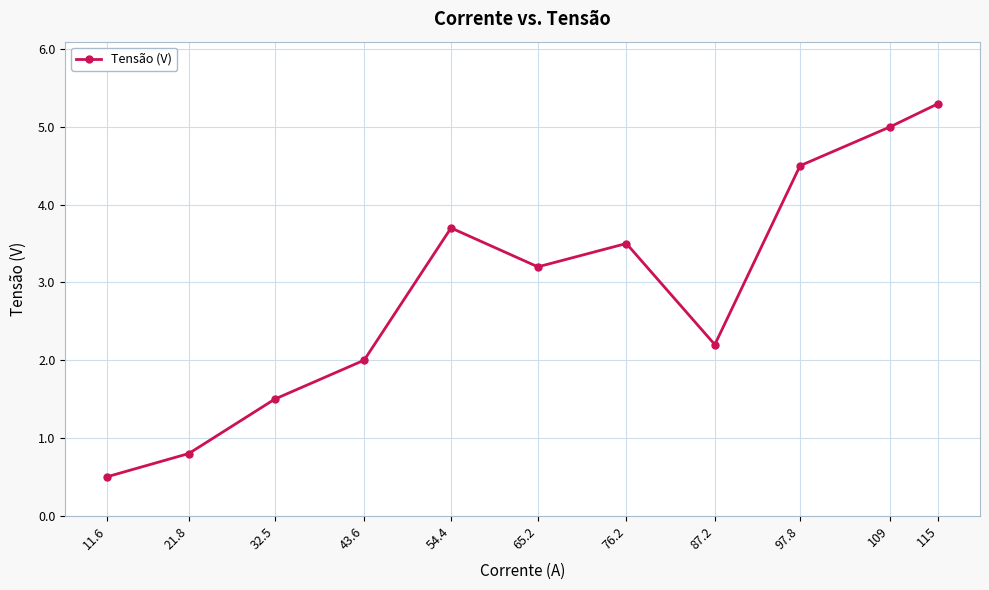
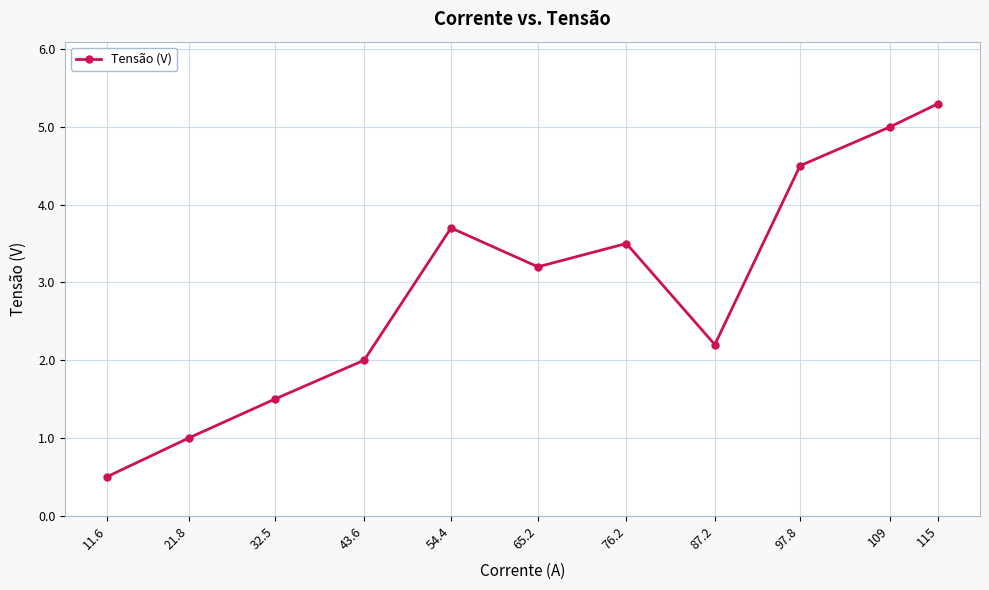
21.8: 0.8 -> 1.0
